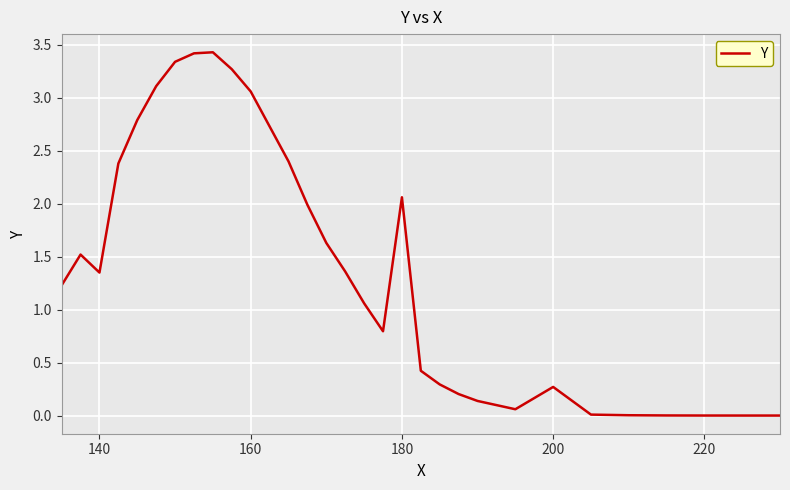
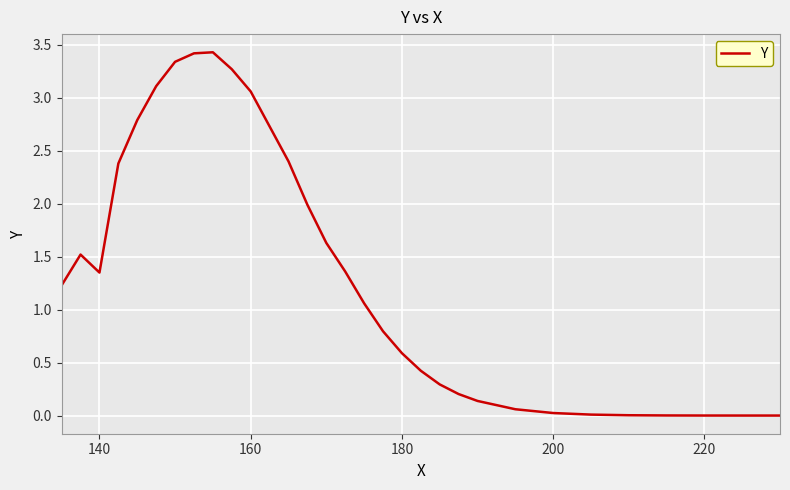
180: 2.06 -> 0.59
200: 0.27 -> 0.02
